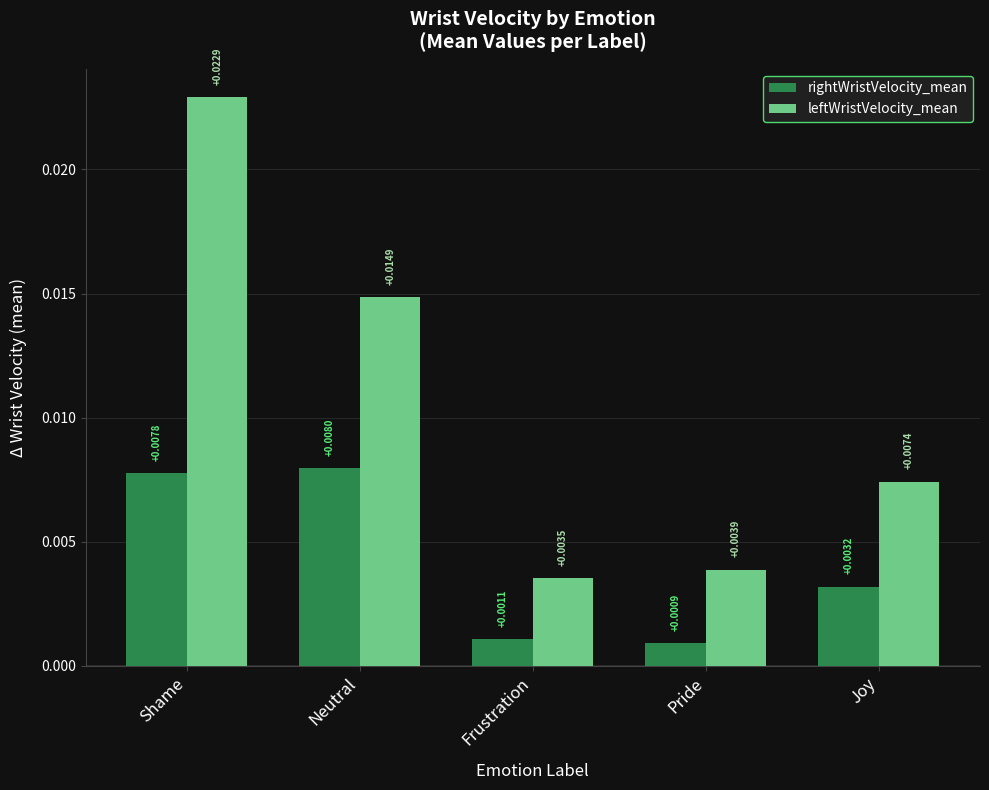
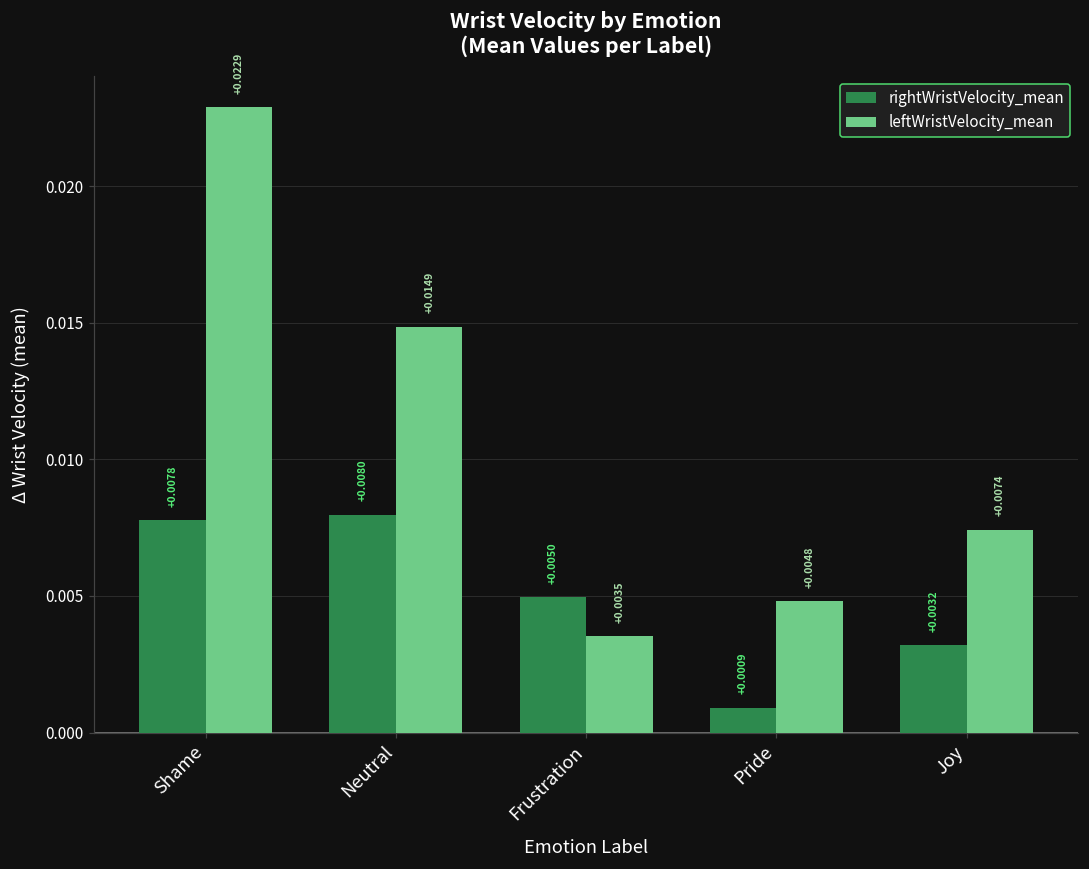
rightWristVelocity_mean, Frustration: +0.0011 -> +0.0050
leftWristVelocity_mean, Pride: +0.0039 -> +0.0048
